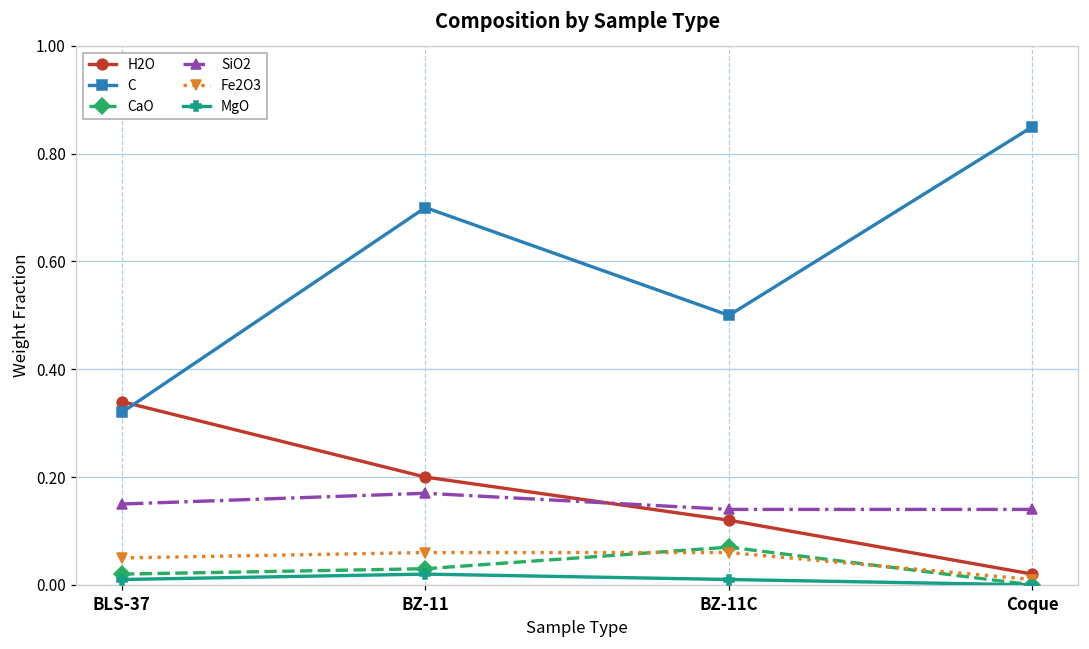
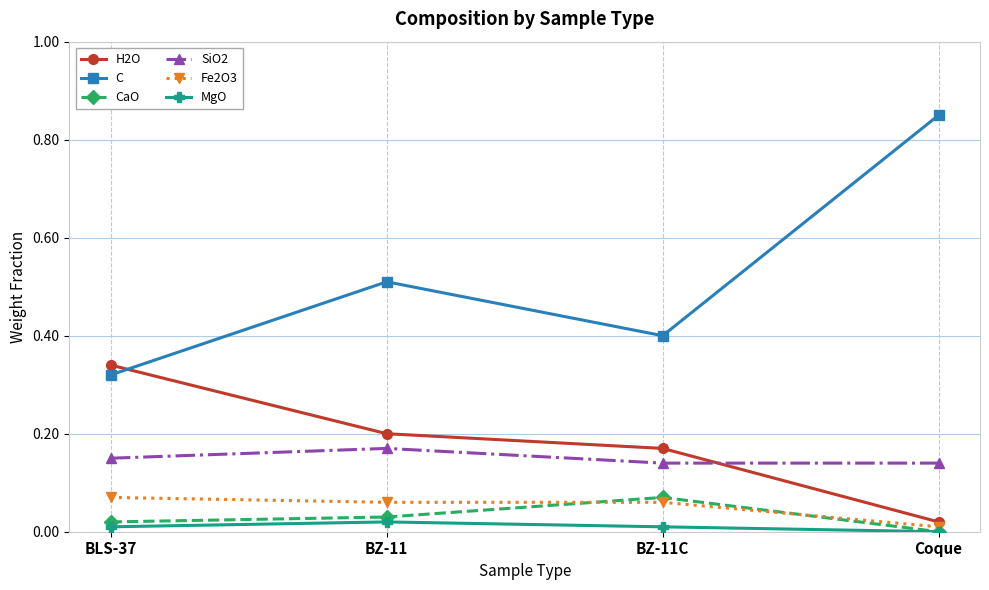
Fe2O3, BLS-37: 0.05 -> 0.07
C, BZ-11: 0.70 -> 0.51
H2O, BZ-11C: 0.12 -> 0.17
C, BZ-11C: 0.5 -> 0.4
